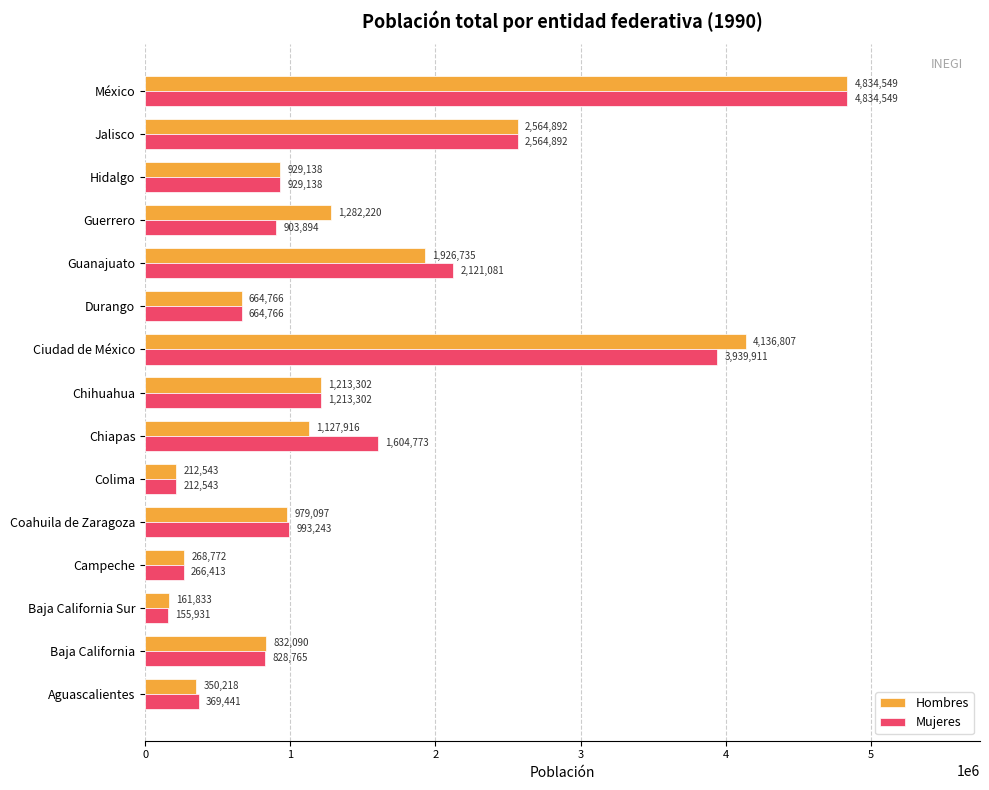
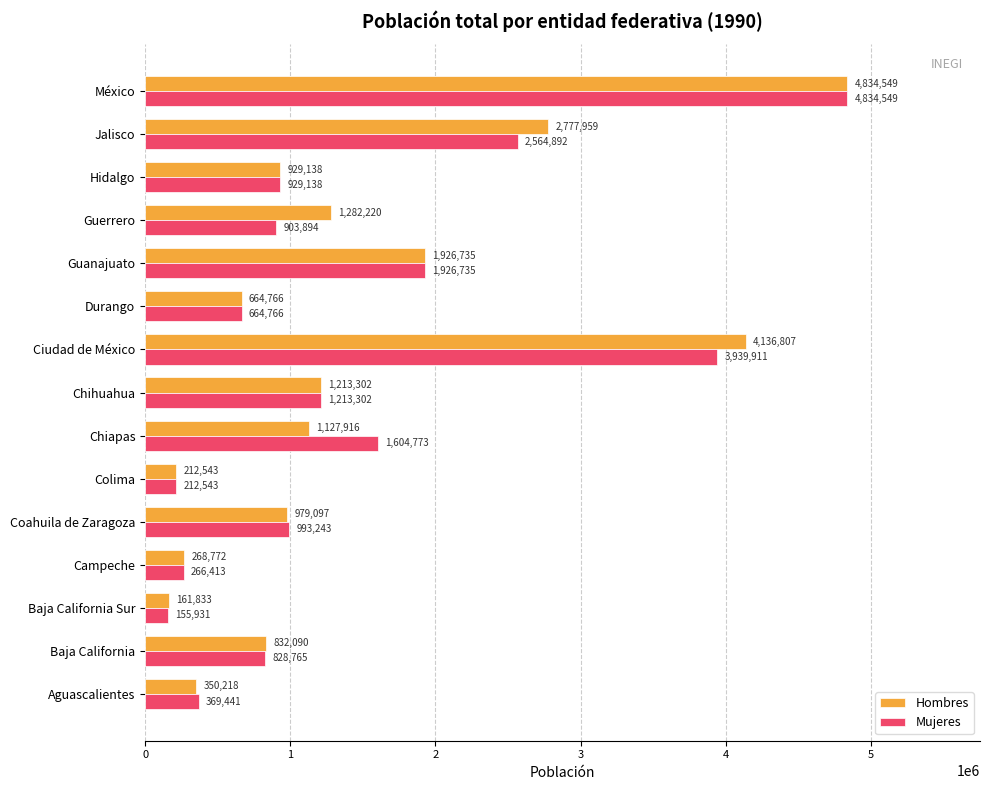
Hombres, Jalisco: 2,564,892 -> 2,777,959
Mujeres, Guanajuato: 2,121,081 -> 1,926,735
